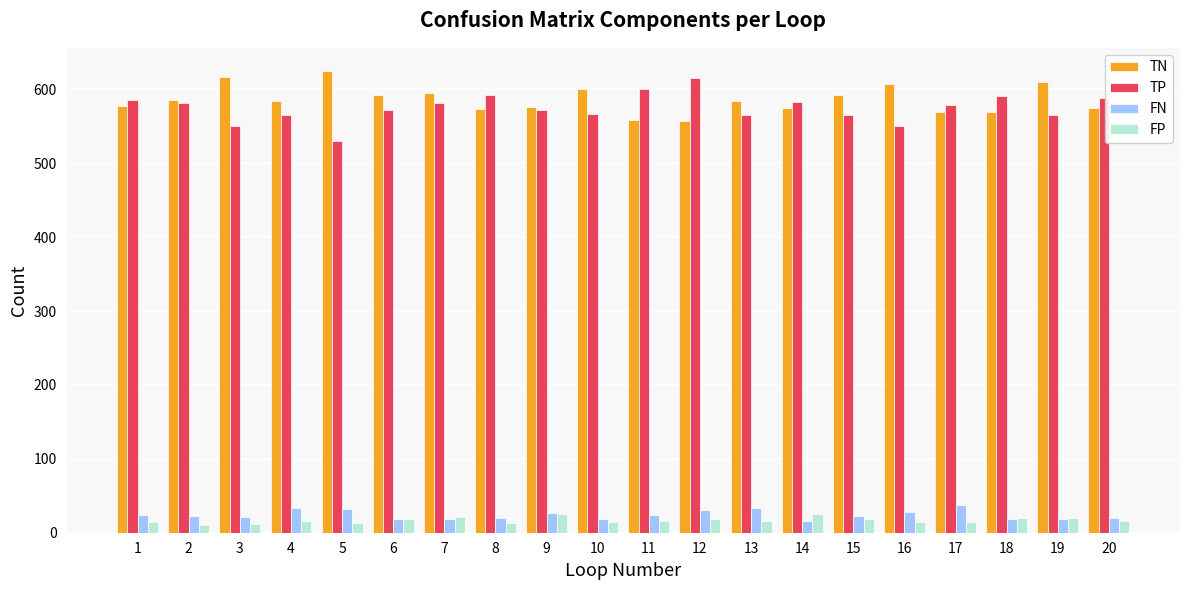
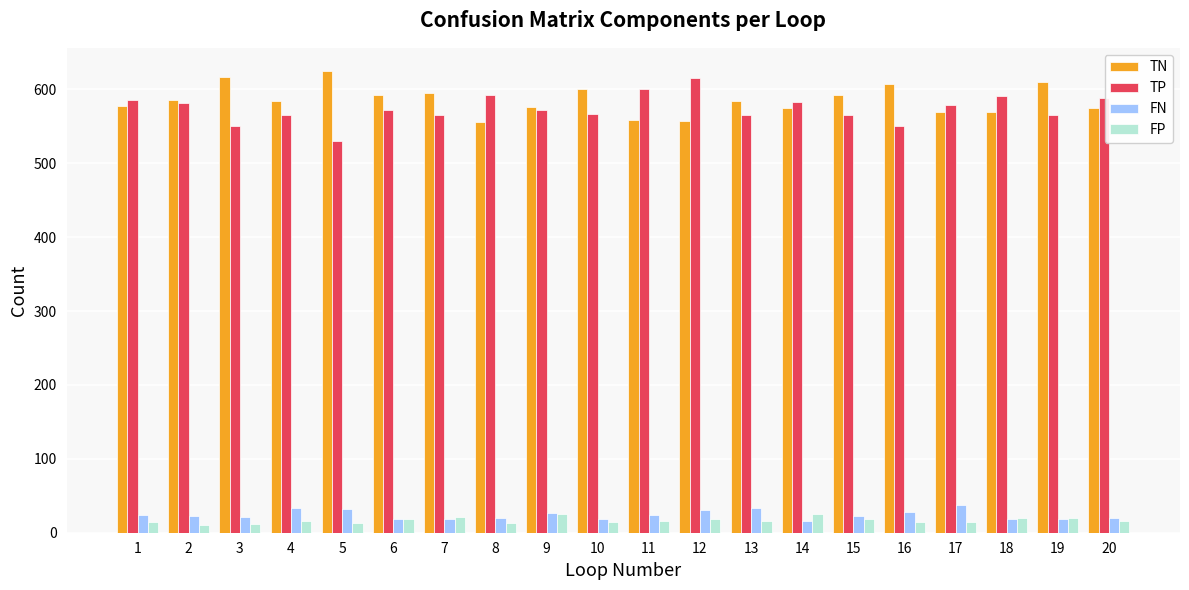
TP, 7: 580 -> 570
TN, 8: 570 -> 560
